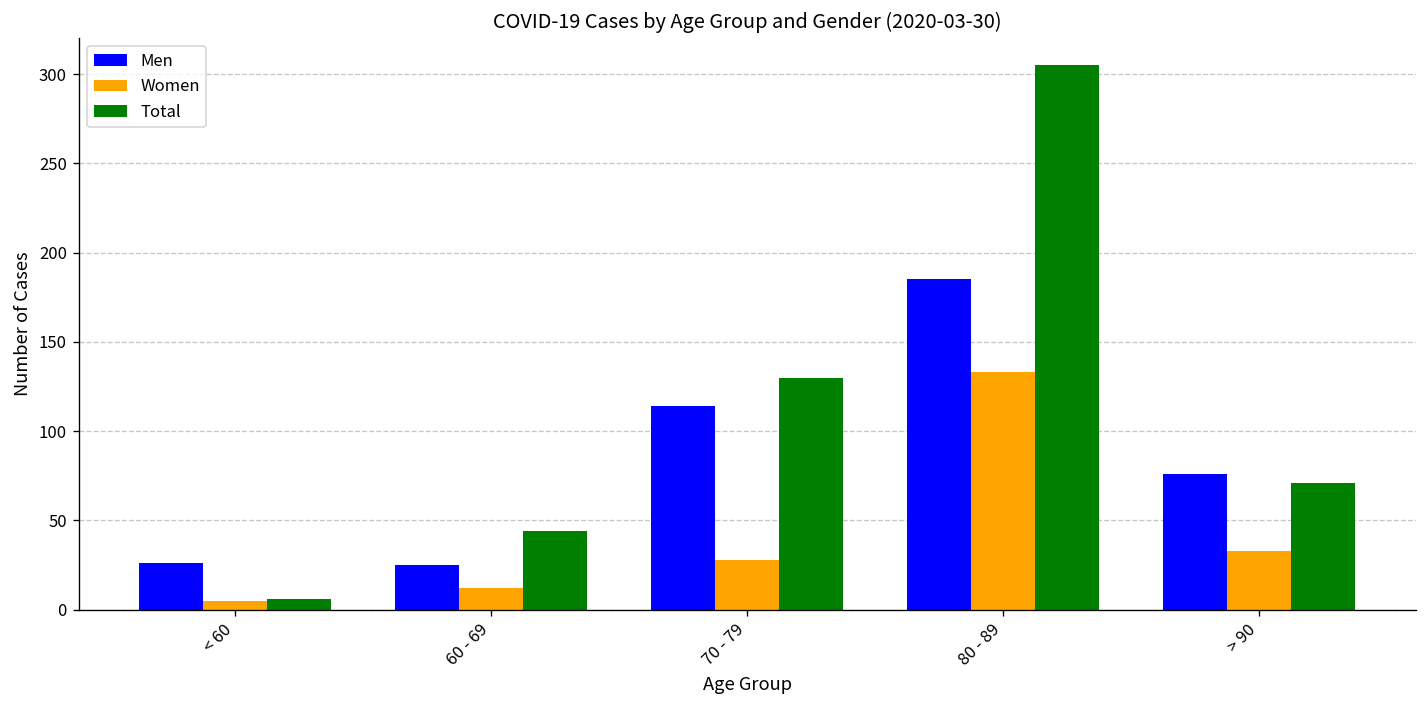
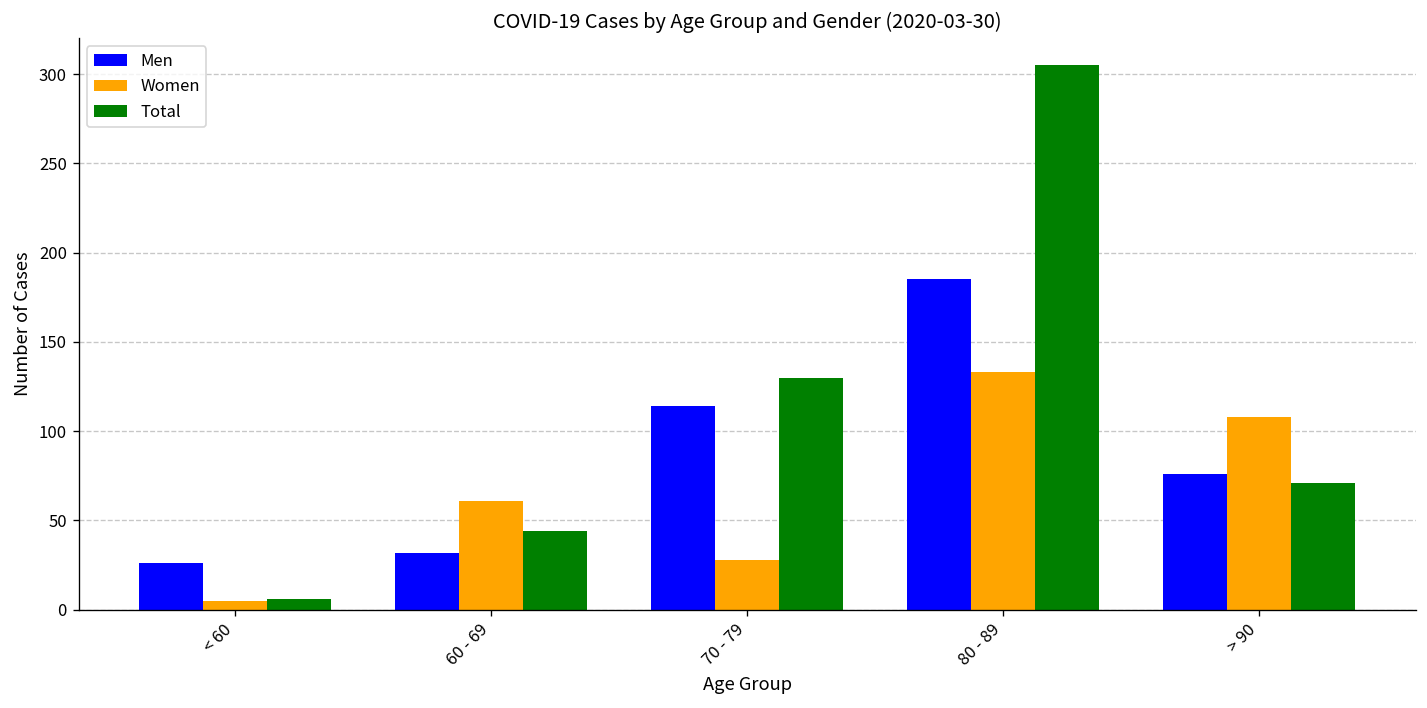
Men, 60 - 69: 25 -> 32
Women, 60 - 69: 12 -> 61
Women, > 90: 33 -> 108
